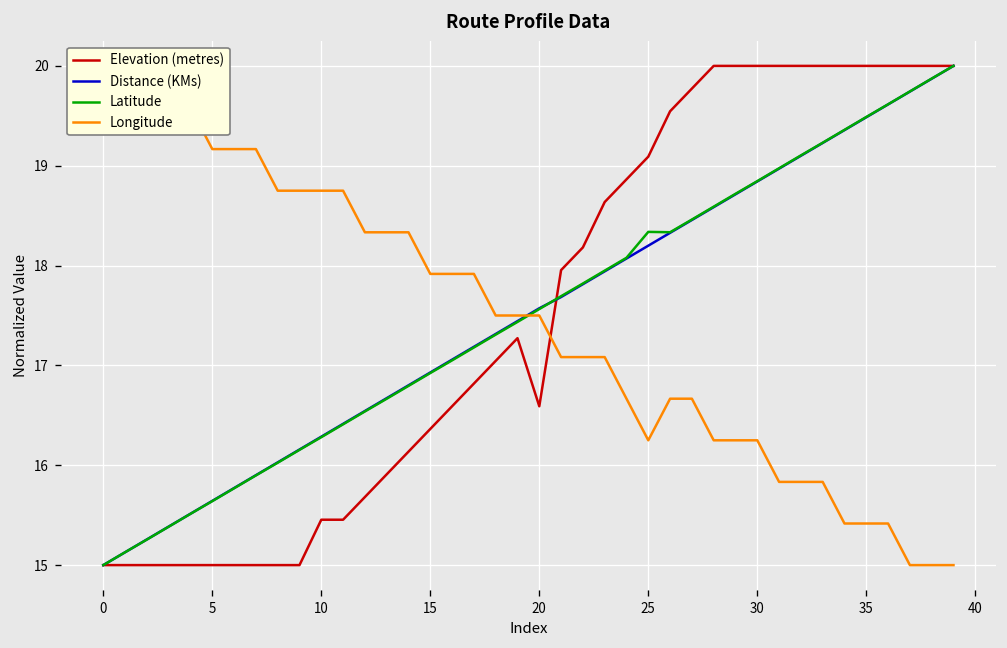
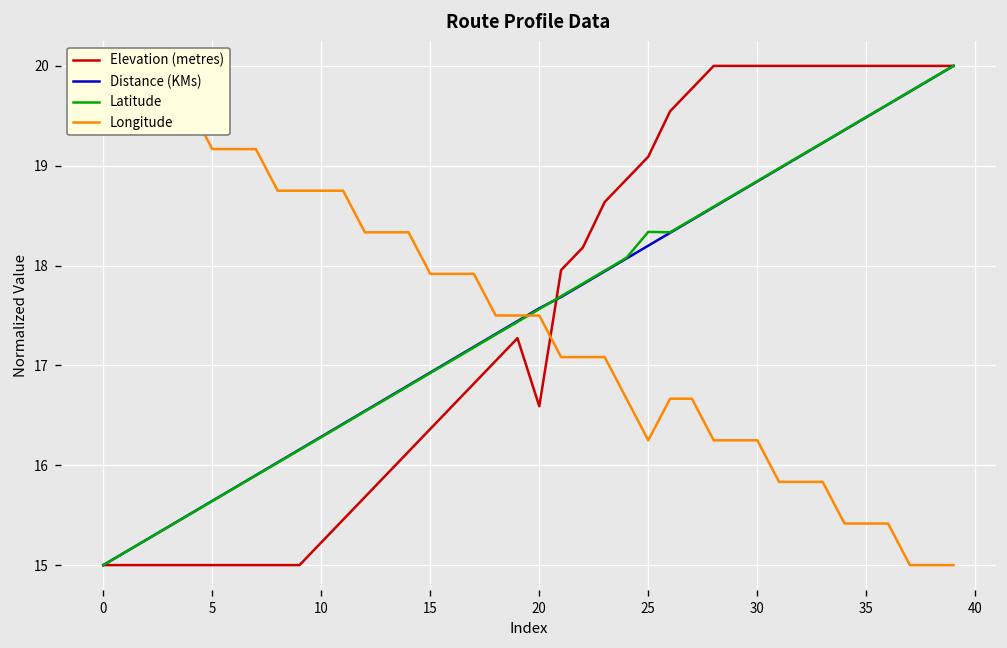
Elevation (metres), 10: 15.5 -> 15.2
